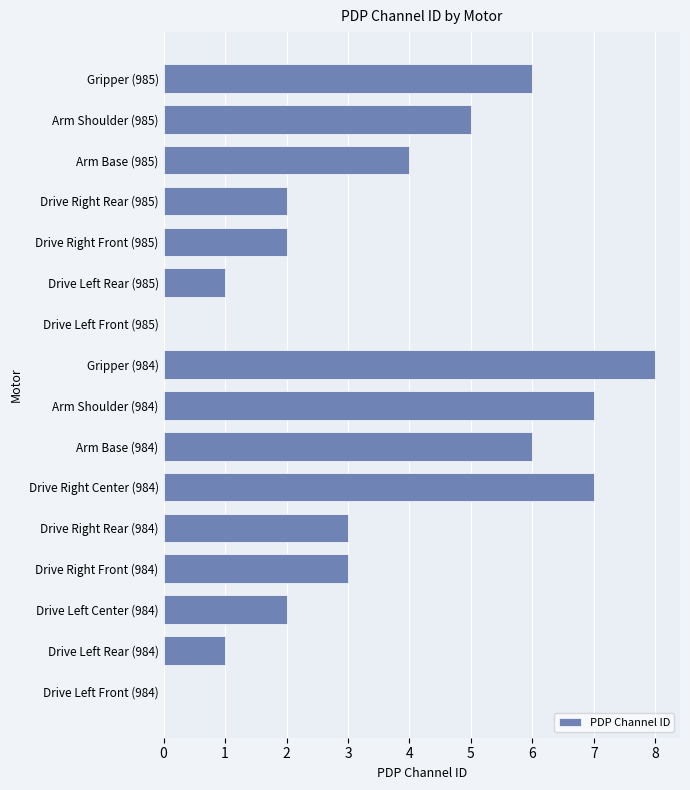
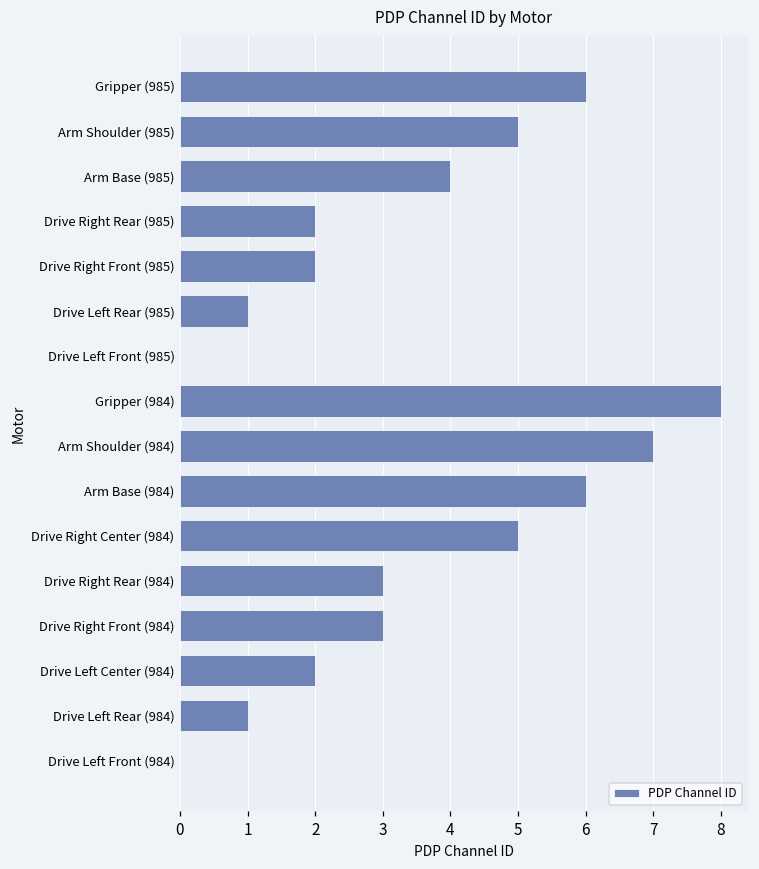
Drive Right Center (984): 7 -> 5
